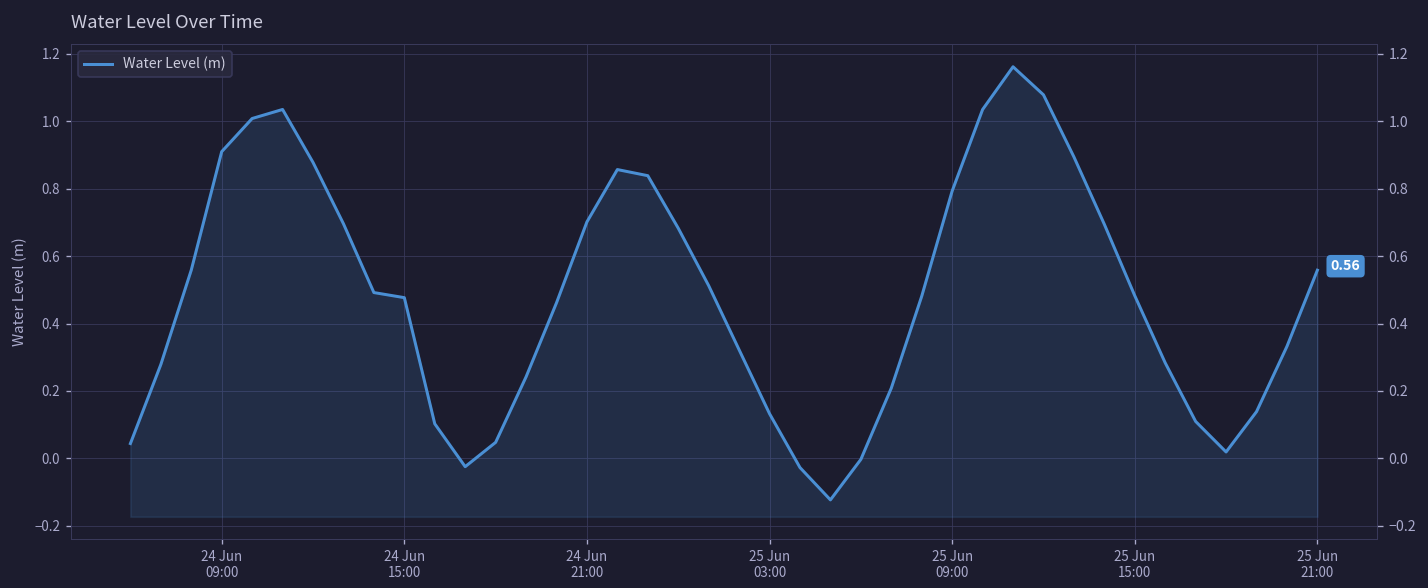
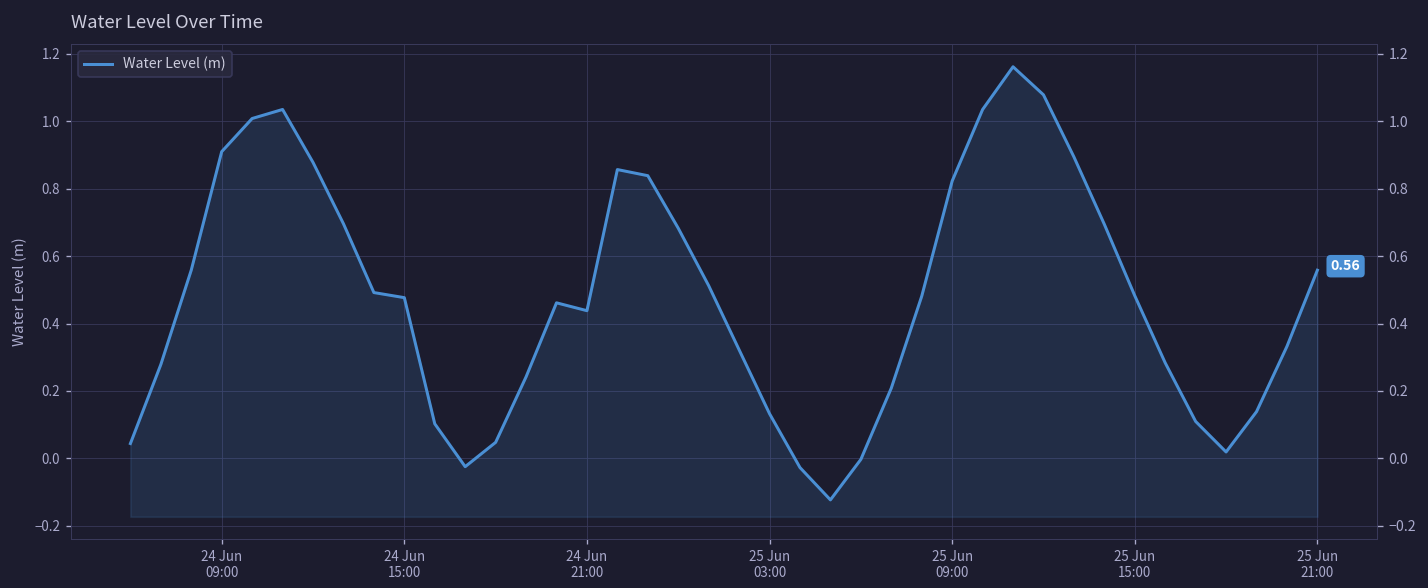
24 Jun 21:00: 0.70 -> 0.44
25 Jun 09:00: 0.79 -> 0.82
